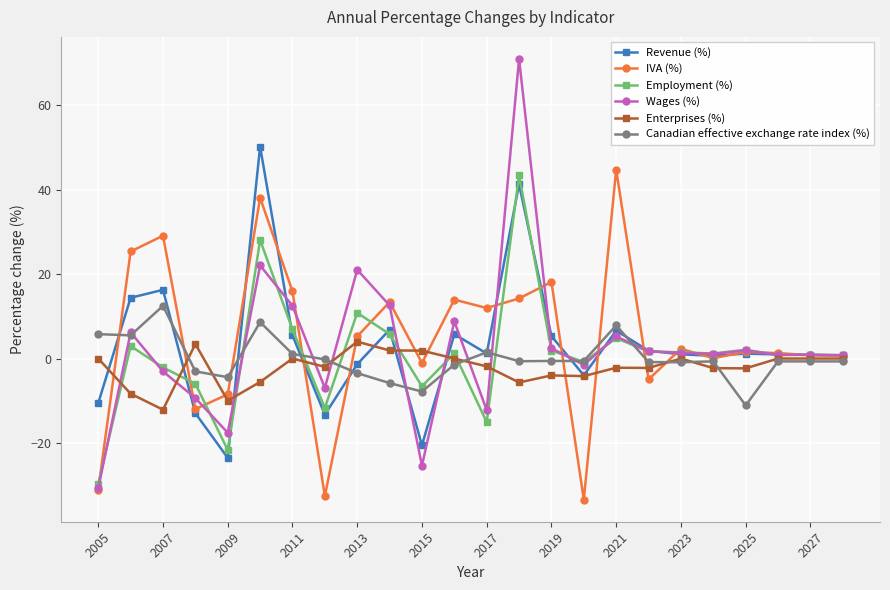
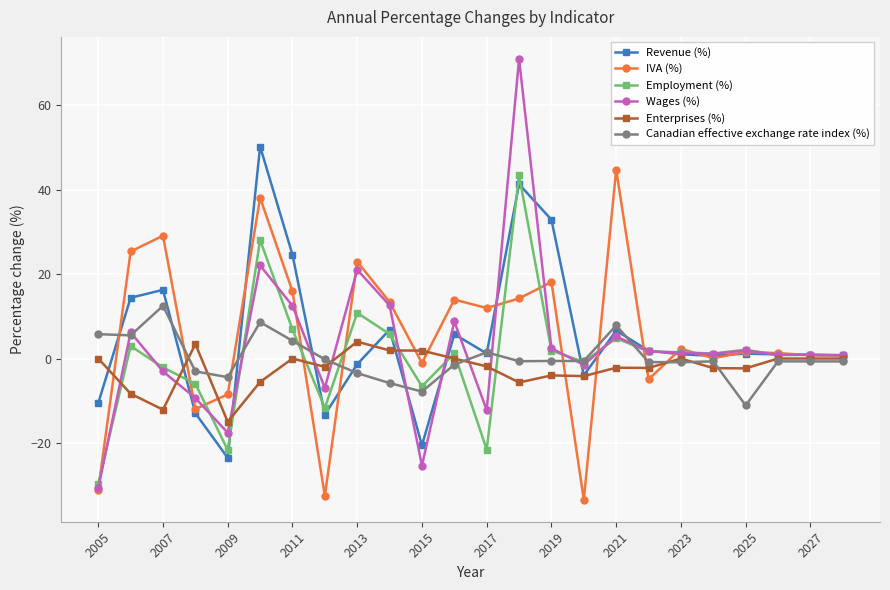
Enterprises (%), 2009: -10 -> -15
Revenue (%), 2011: 6 -> 25
Canadian effective exchange rate index (%), 2011: 1 -> 4
IVA (%), 2013: 5 -> 23
Employment (%), 2017: -15 -> -22
Revenue (%), 2019: 5 -> 33
